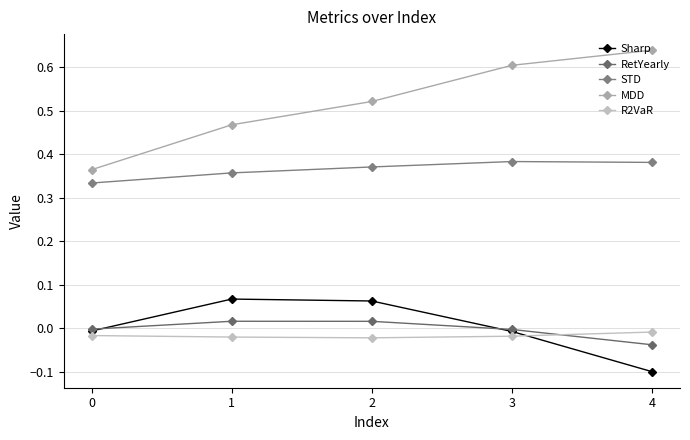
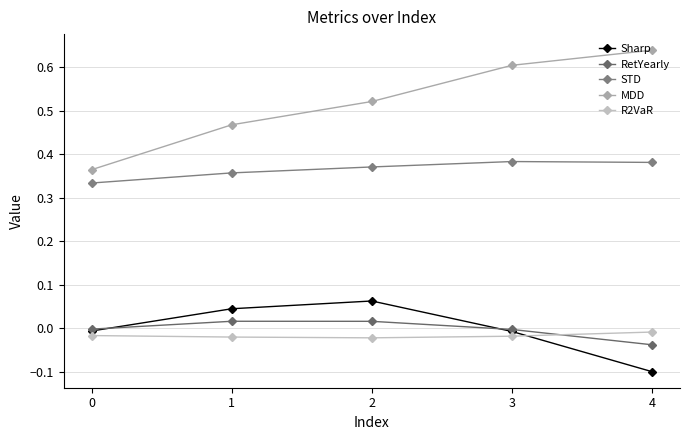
Sharp, 1: 0.07 -> 0.04
